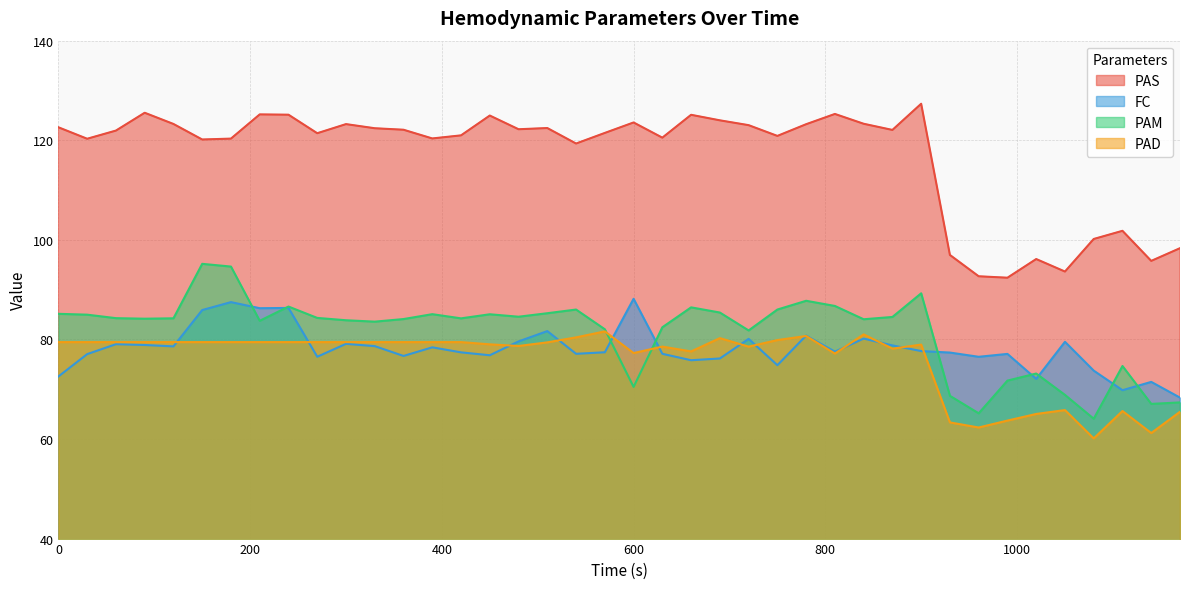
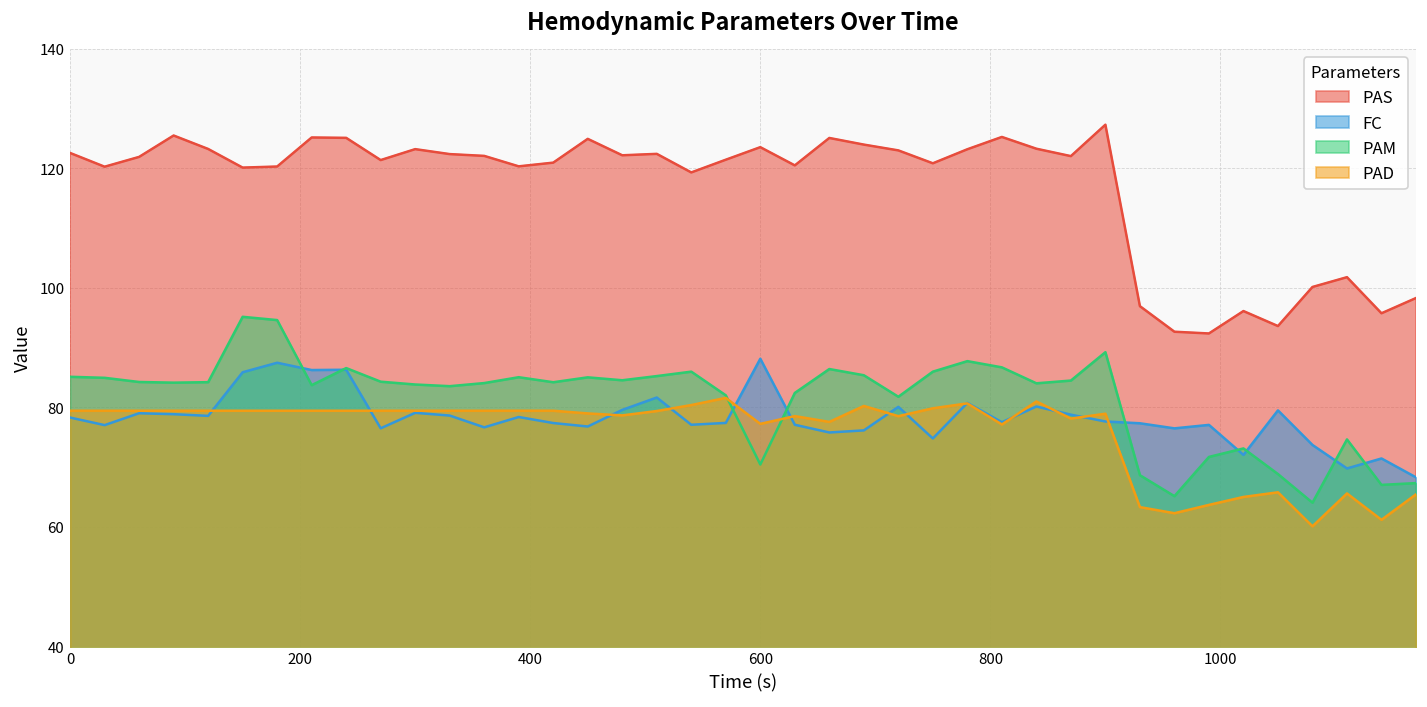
FC, 0: 73 -> 78
